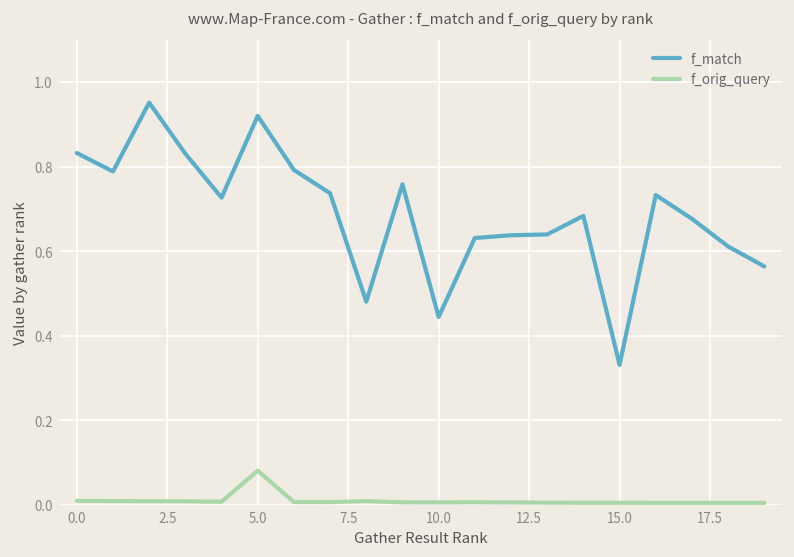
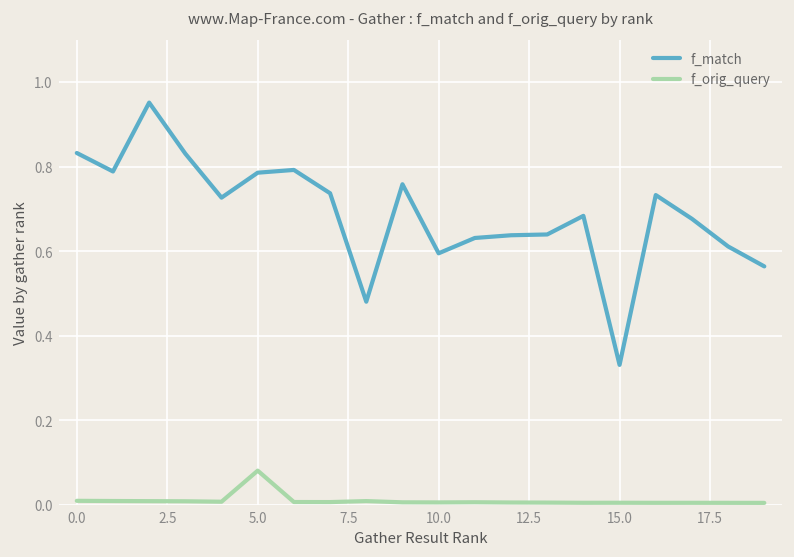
f_match, 5.0: 0.92 -> 0.79
f_match, 10.0: 0.44 -> 0.59
